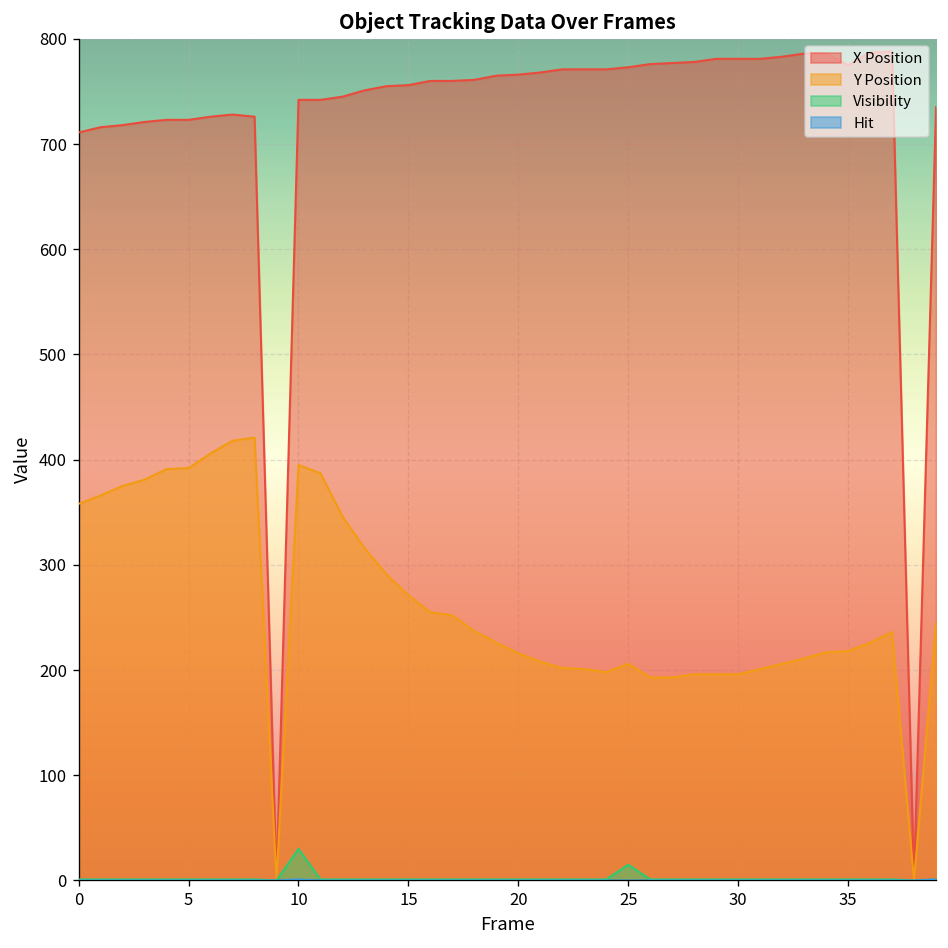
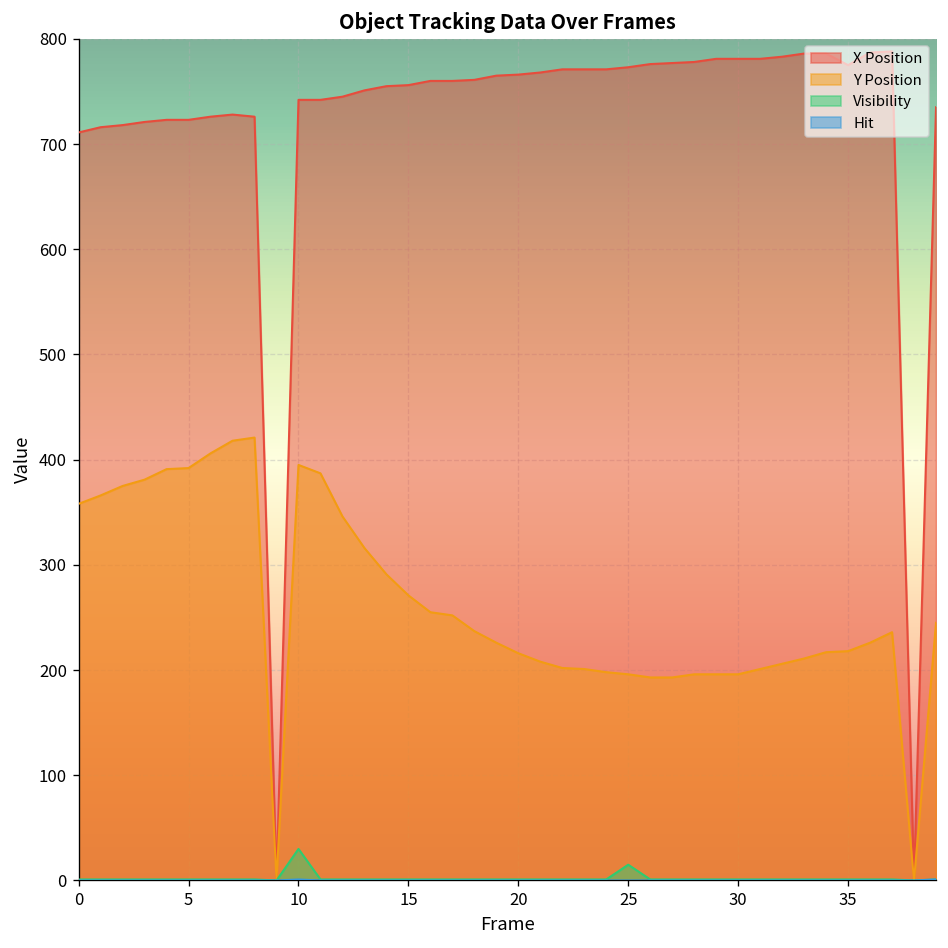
Y Position, 25: 210 -> 200
